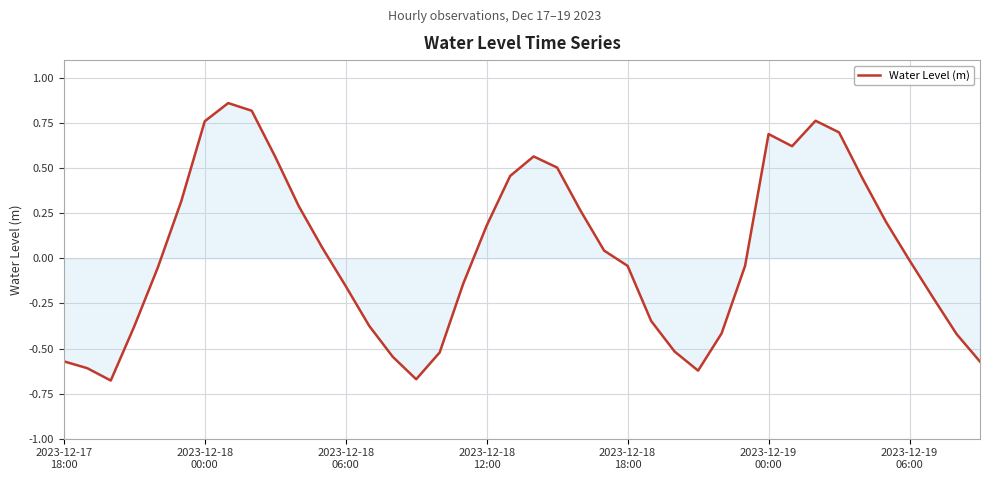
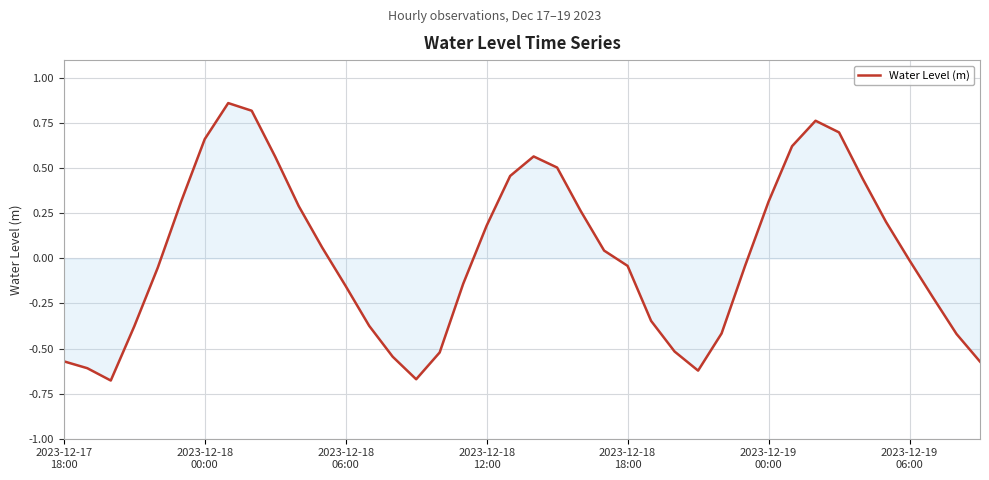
Water Level (m), 2023-12-18 00:00: 0.76 -> 0.66
Water Level (m), 2023-12-19 00:00: 0.69 -> 0.31
